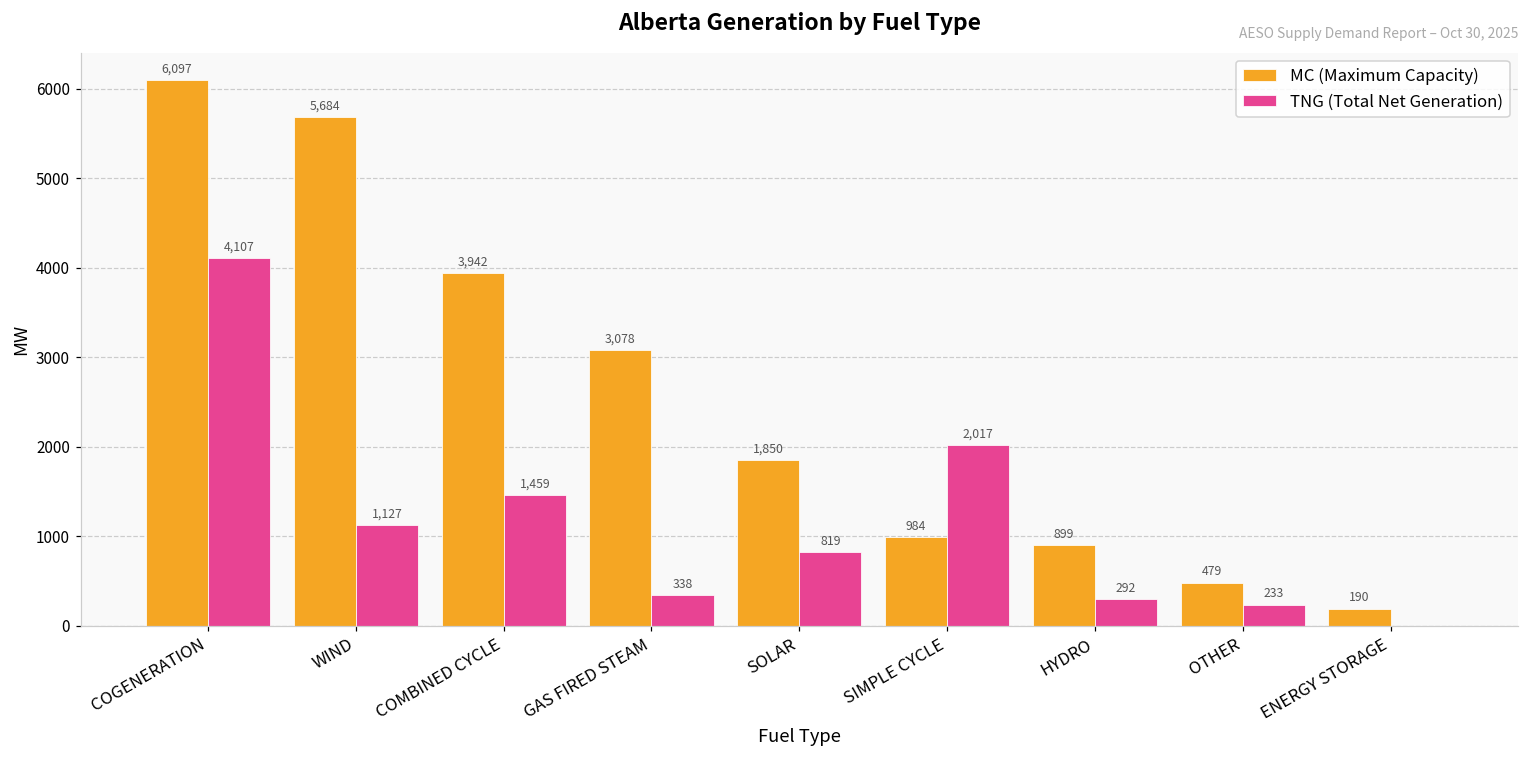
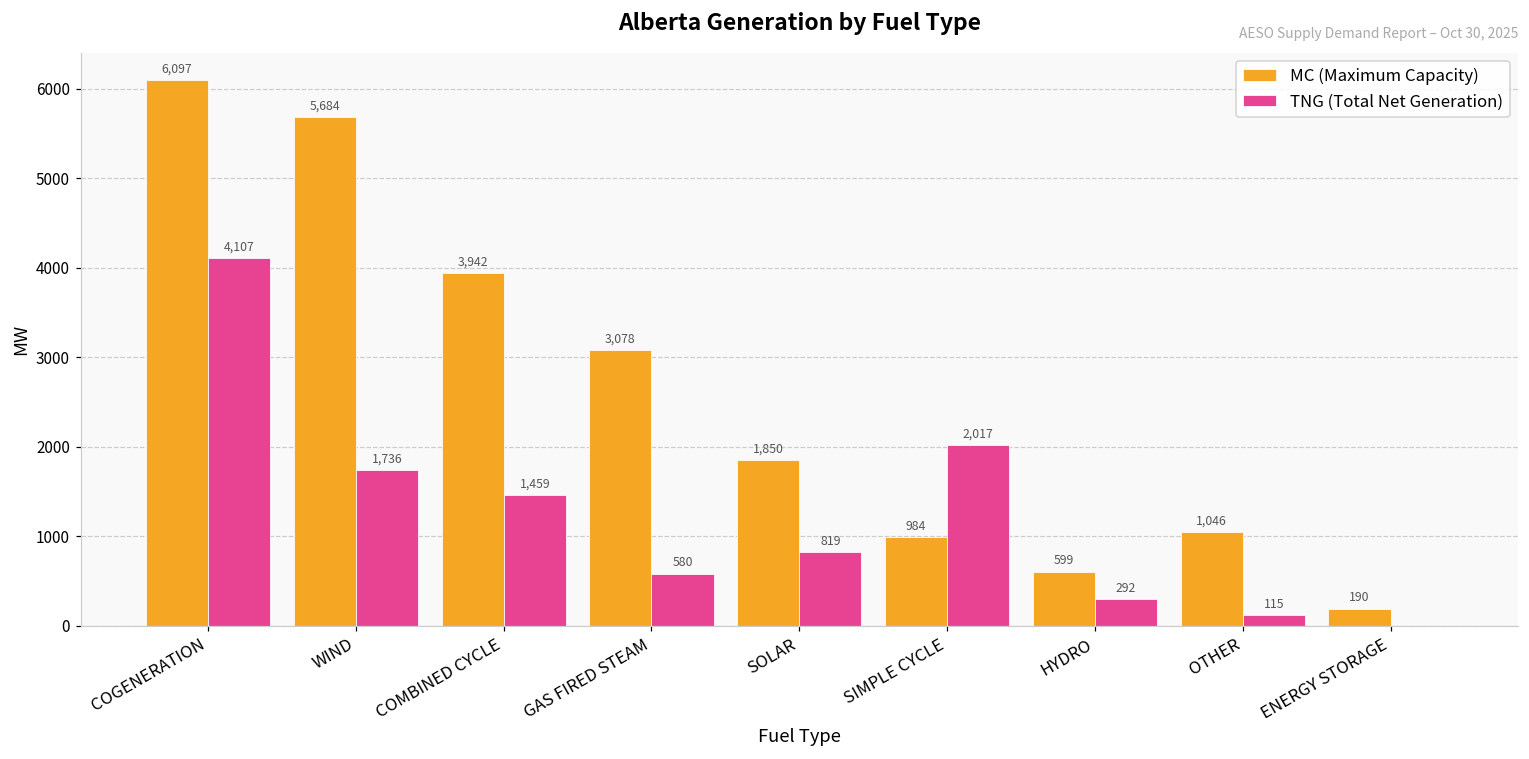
TNG (Total Net Generation), WIND: 1,127 -> 1,736
TNG (Total Net Generation), GAS FIRED STEAM: 338 -> 580
MC (Maximum Capacity), HYDRO: 899 -> 599
MC (Maximum Capacity), OTHER: 479 -> 1,046
TNG (Total Net Generation), OTHER: 233 -> 115
